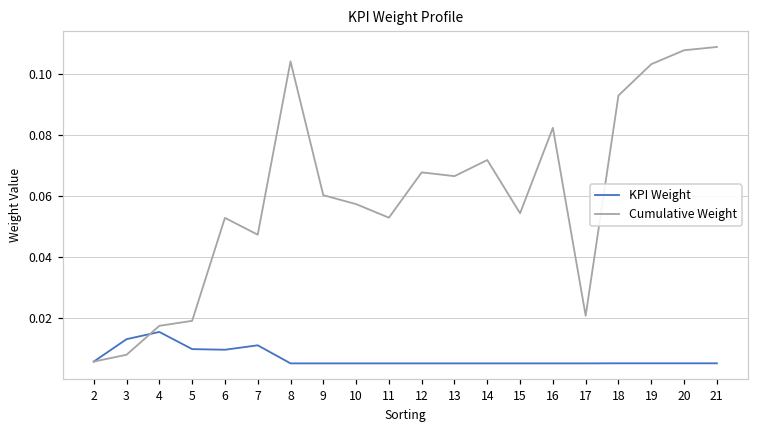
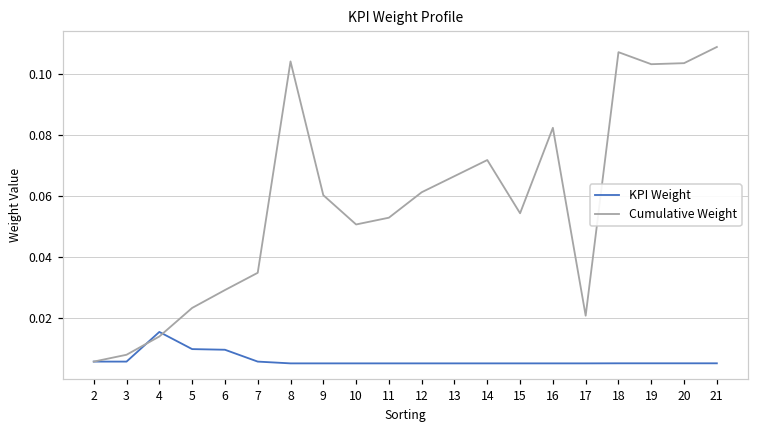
KPI Weight, 3: 0.013 -> 0.006
Cumulative Weight, 4: 0.018 -> 0.014
Cumulative Weight, 5: 0.019 -> 0.023
Cumulative Weight, 6: 0.053 -> 0.029
KPI Weight, 7: 0.011 -> 0.006
Cumulative Weight, 7: 0.047 -> 0.035
Cumulative Weight, 10: 0.057 -> 0.051
Cumulative Weight, 12: 0.068 -> 0.061
Cumulative Weight, 18: 0.093 -> 0.107
Cumulative Weight, 20: 0.108 -> 0.103
